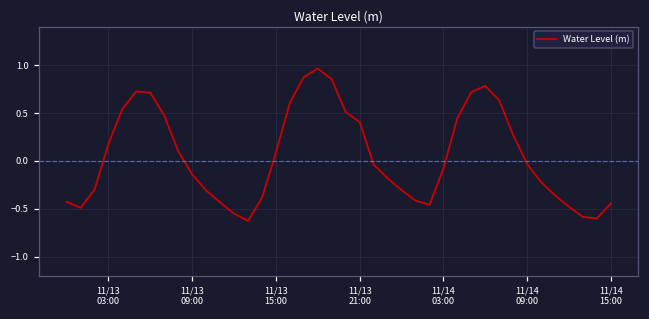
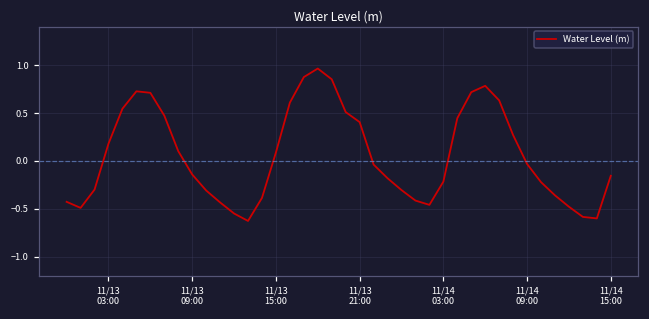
11/14 03:00: -0.1 -> -0.2
11/14 15:00: -0.4 -> -0.2
